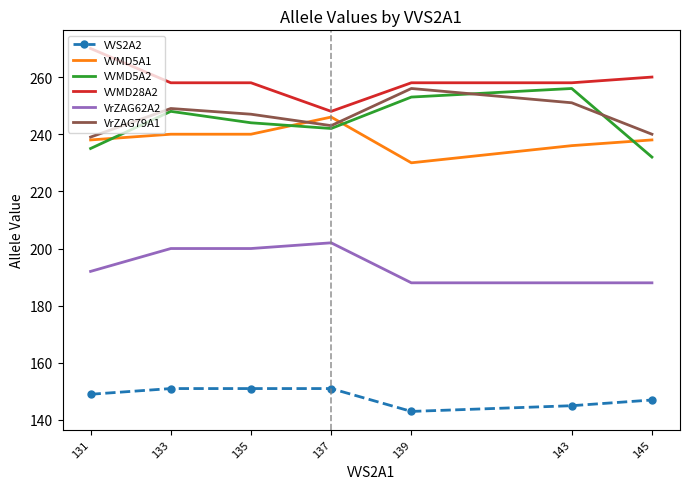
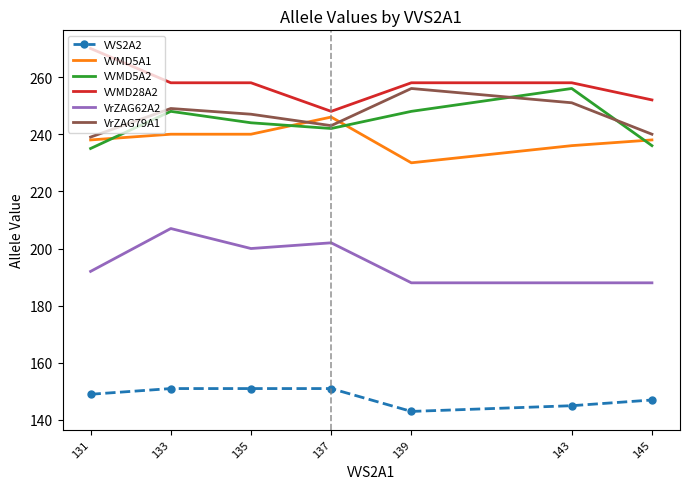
VrZAG62A2, 133: 200 -> 207
VVMD5A2, 139: 253 -> 248
VVMD5A2, 145: 232 -> 236
VVMD28A2, 145: 260 -> 252
